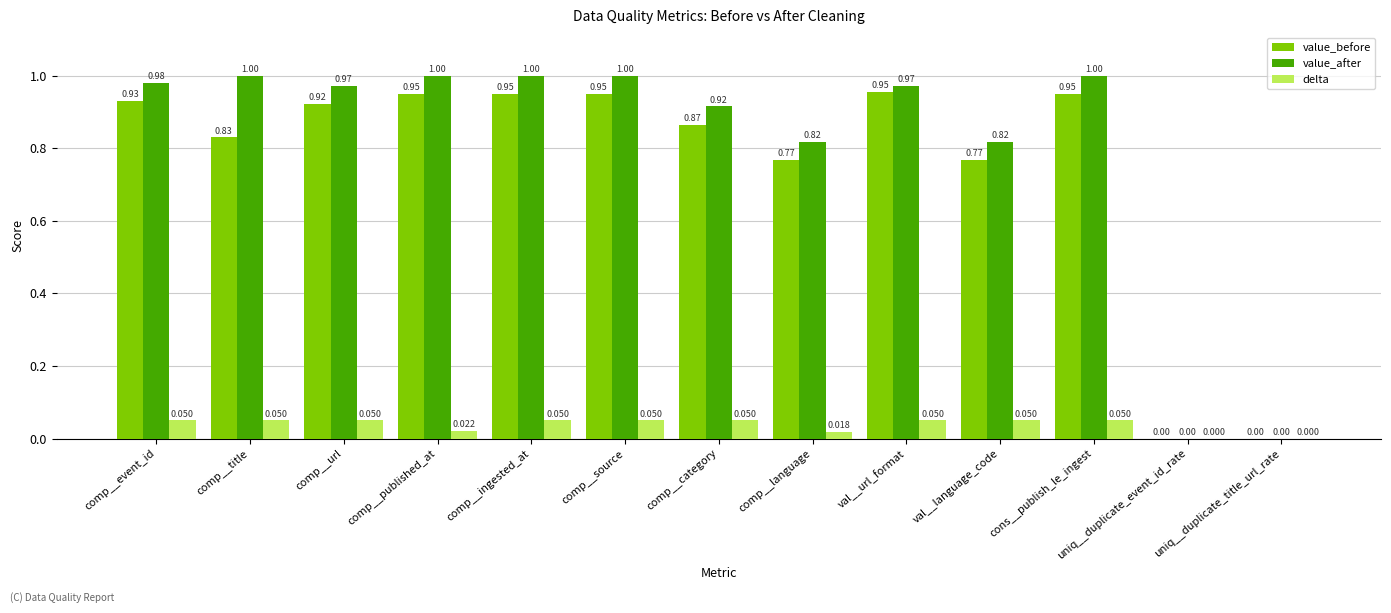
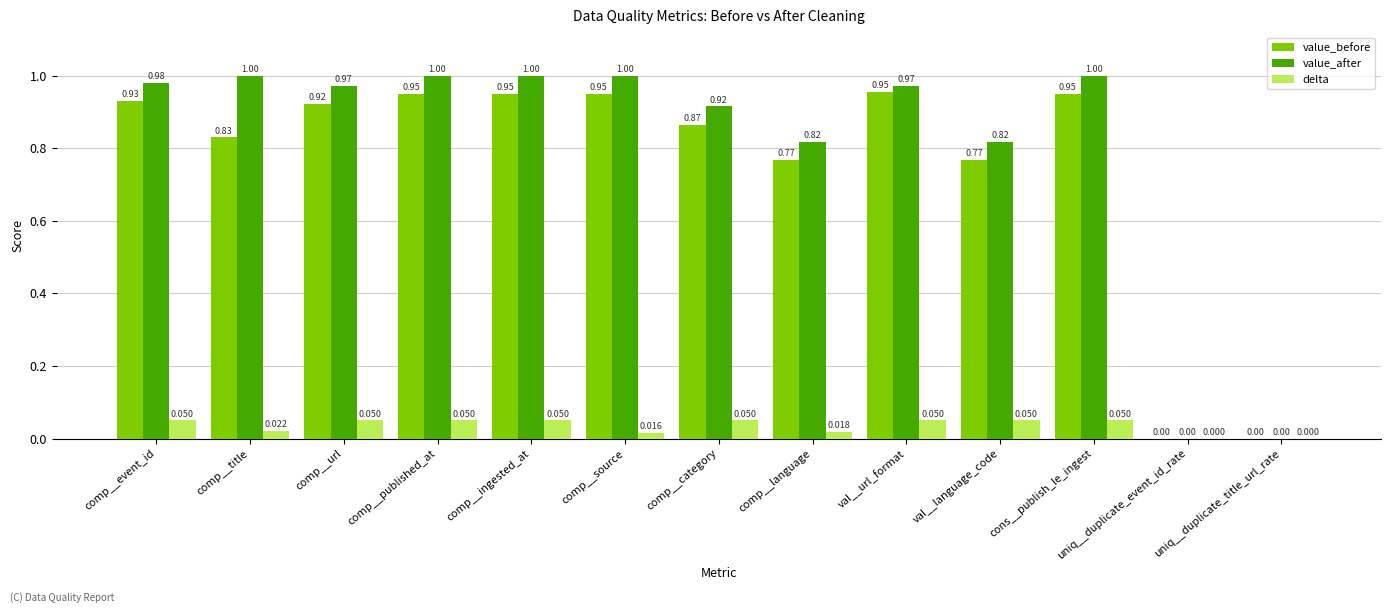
delta, comp__title: 0.050 -> 0.022
delta, comp__published_at: 0.022 -> 0.050
delta, comp__source: 0.050 -> 0.016
